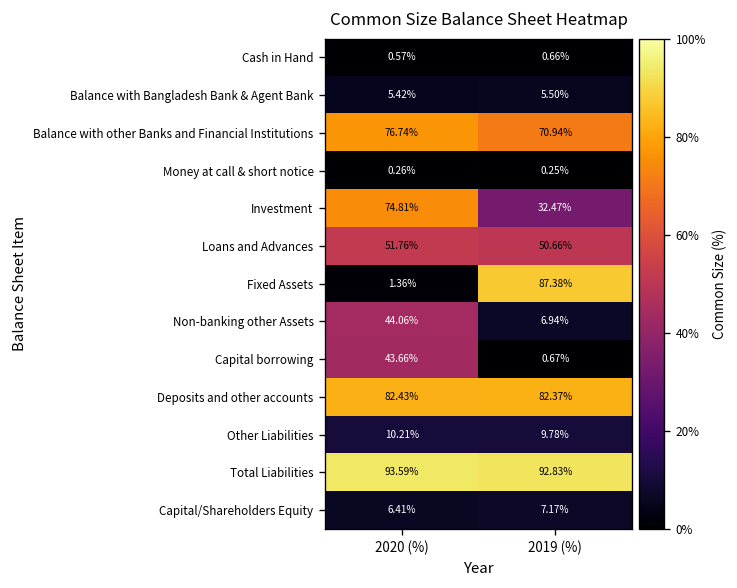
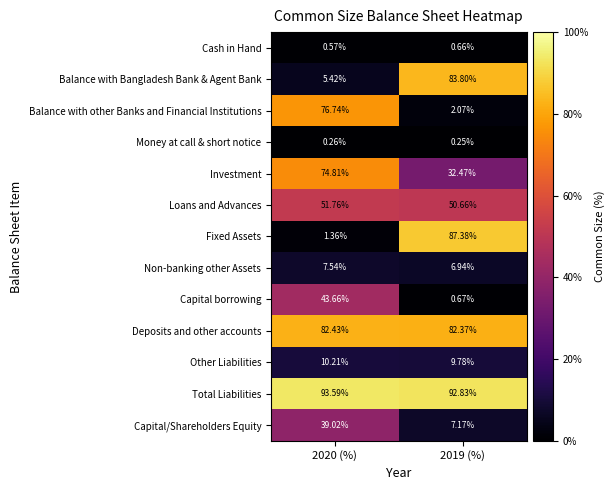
Balance with Bangladesh Bank & Agent Bank, 2019 (%): 5.50% -> 83.80%
Balance with other Banks and Financial Institutions, 2019 (%): 70.94% -> 2.07%
Non-banking other Assets, 2020 (%): 44.06% -> 7.54%
Capital/Shareholders Equity, 2020 (%): 6.41% -> 39.02%
